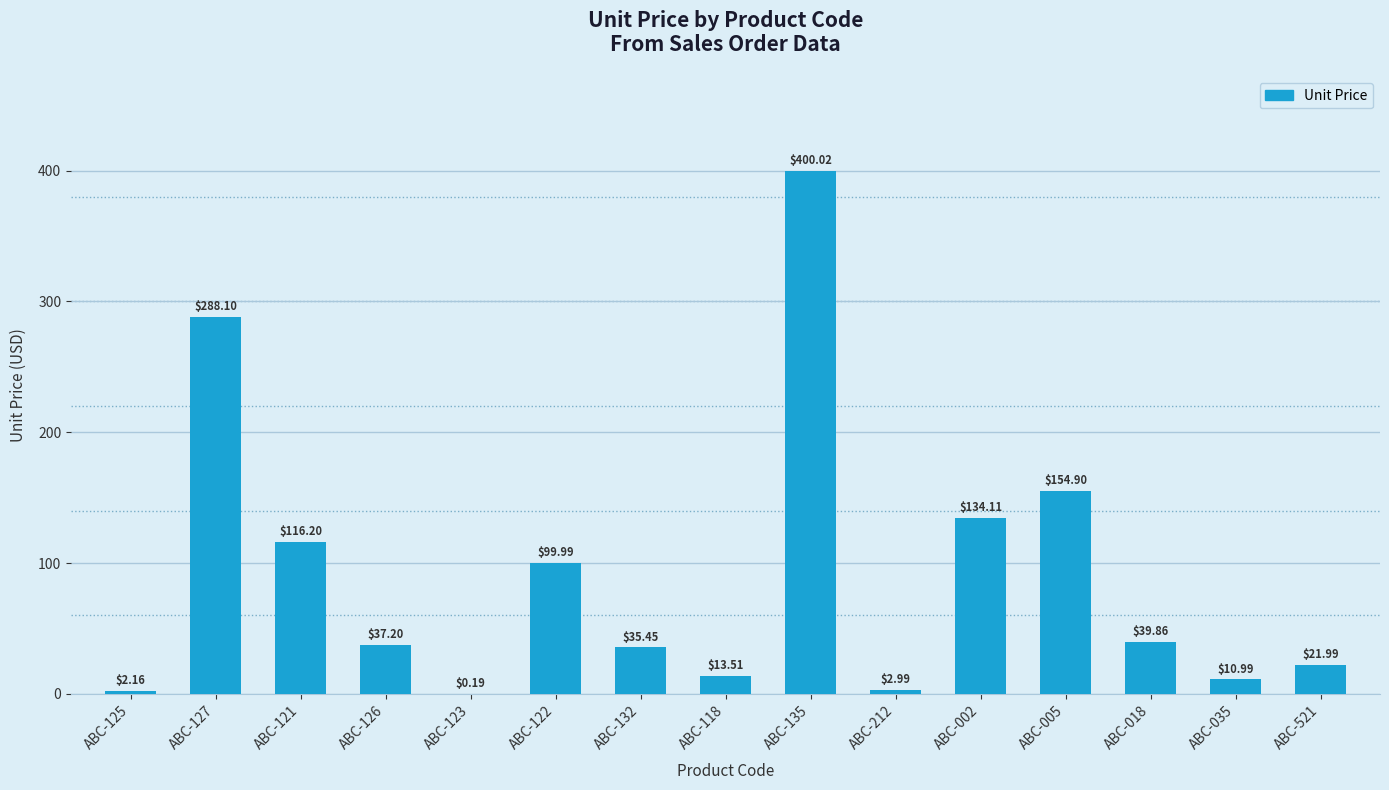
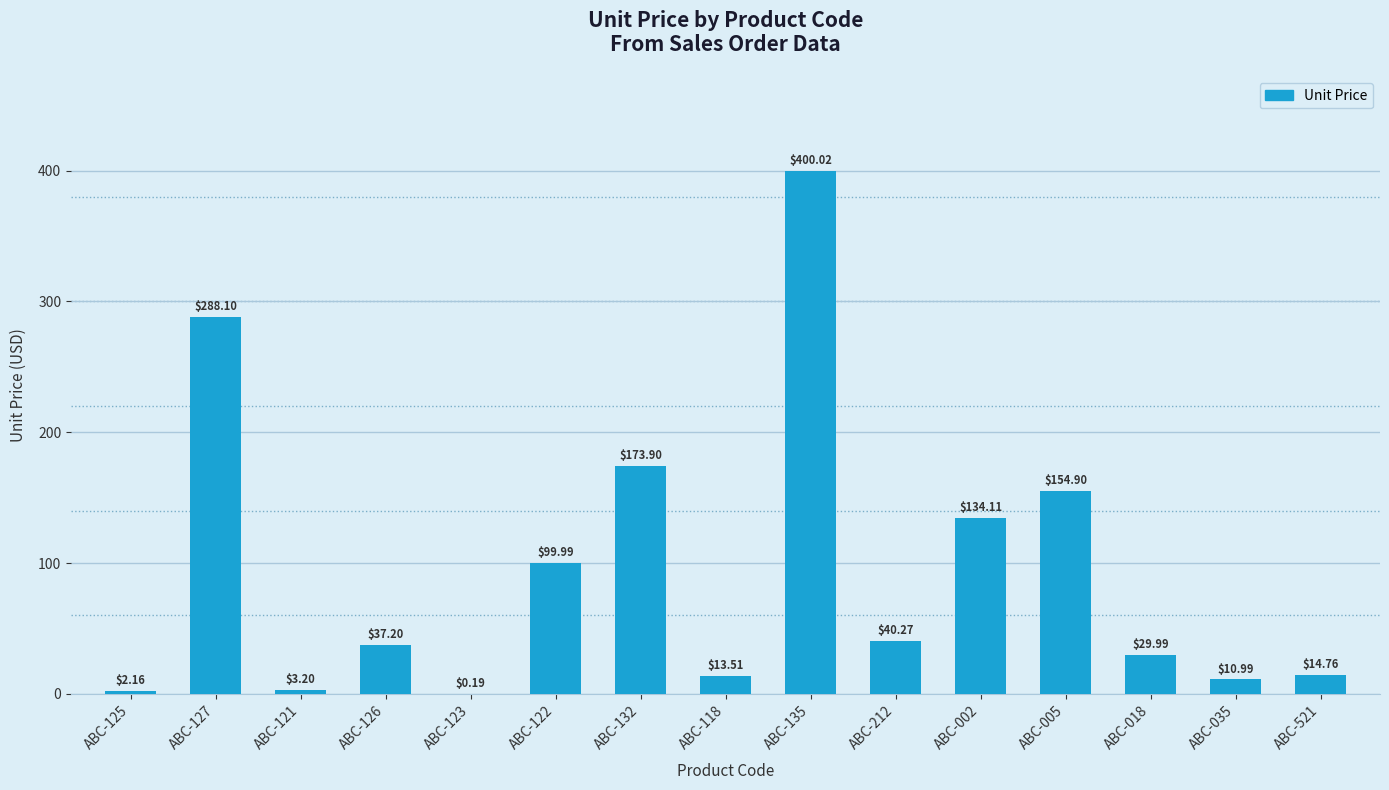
ABC-121: $116.20 -> $3.20
ABC-132: $35.45 -> $173.90
ABC-212: $2.99 -> $40.27
ABC-018: $39.86 -> $29.99
ABC-521: $21.99 -> $14.76
